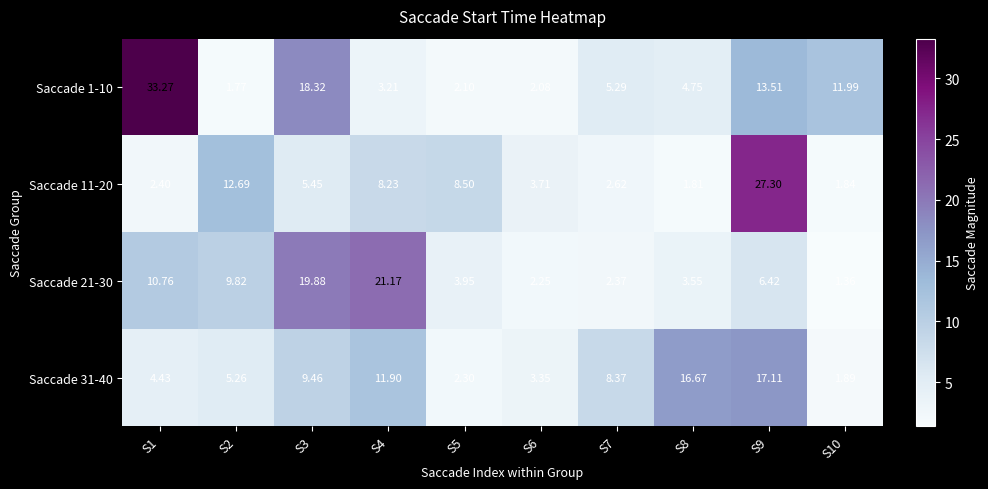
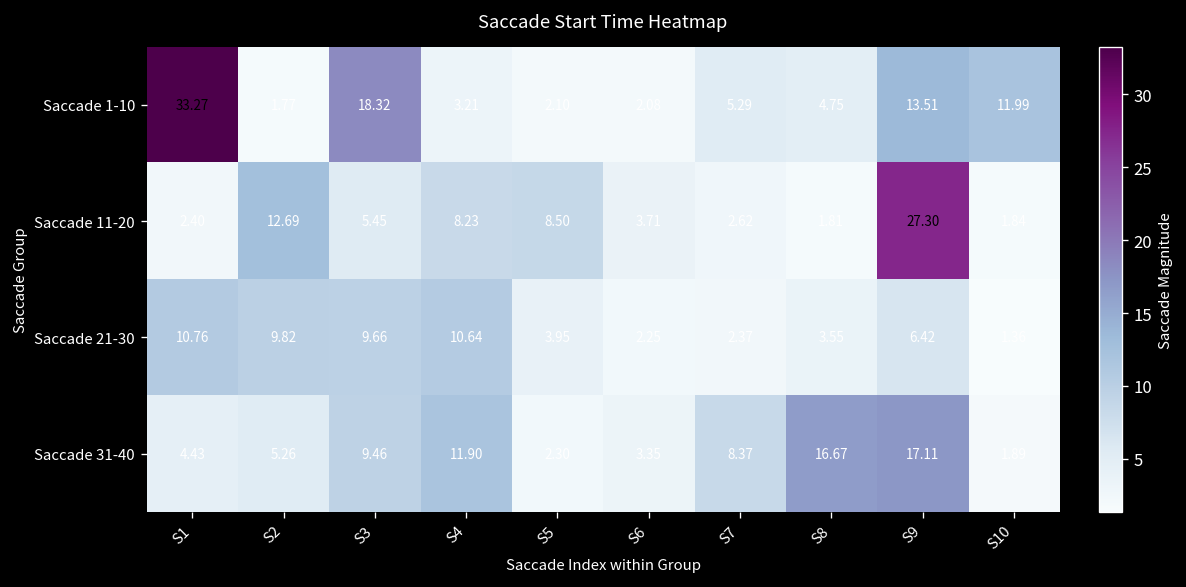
Saccade 21-30, S3: 19.88 -> 9.66
Saccade 21-30, S4: 21.17 -> 10.64
